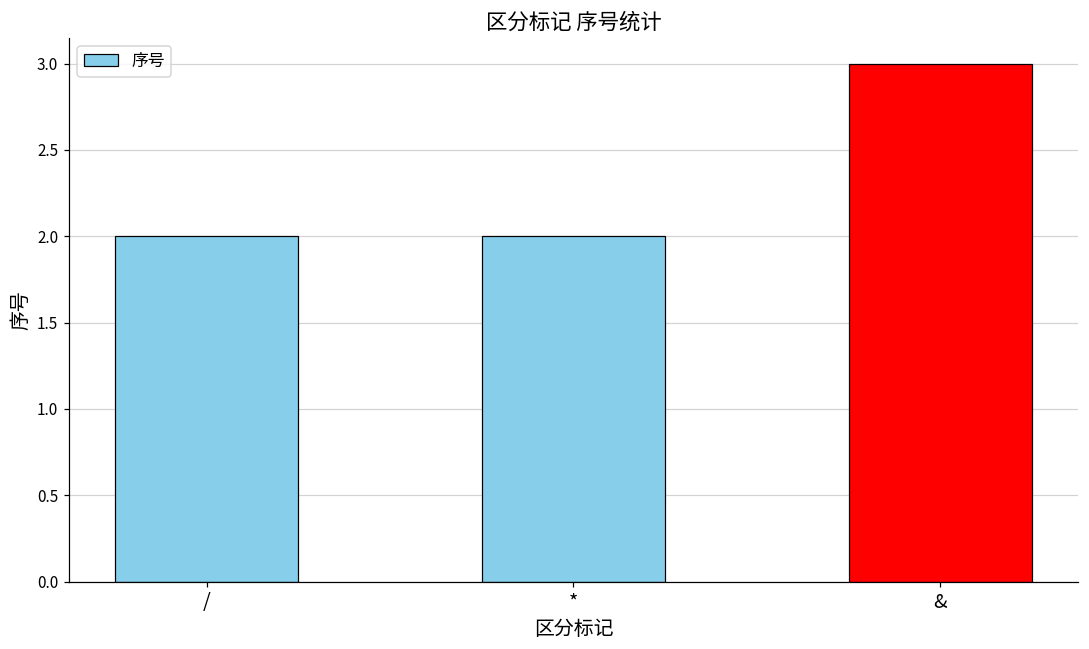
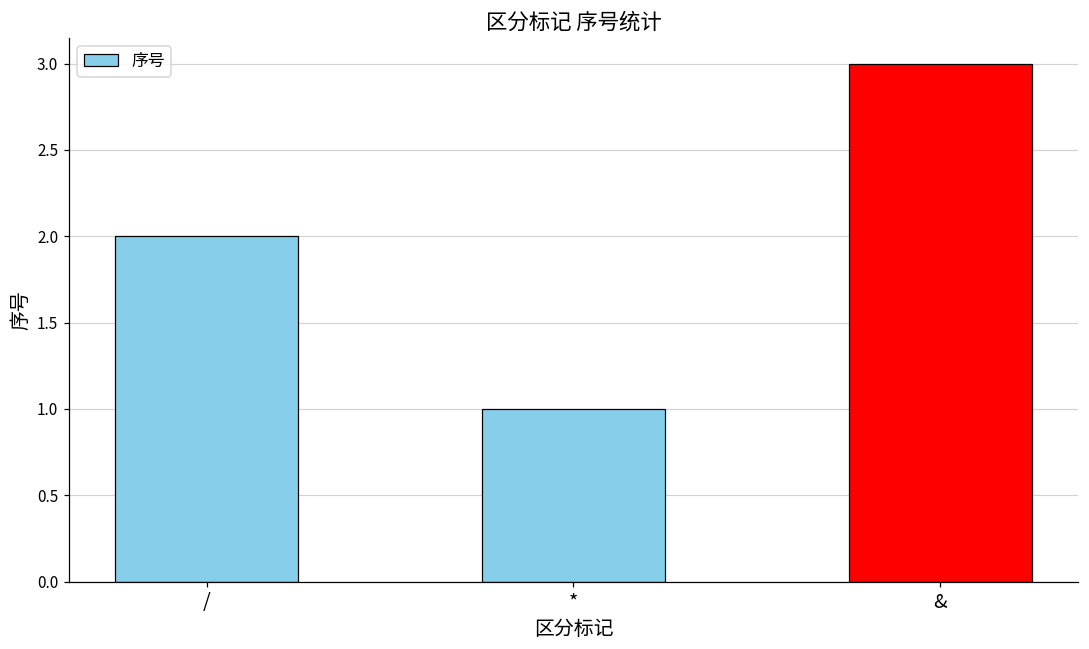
*: 2 -> 1
